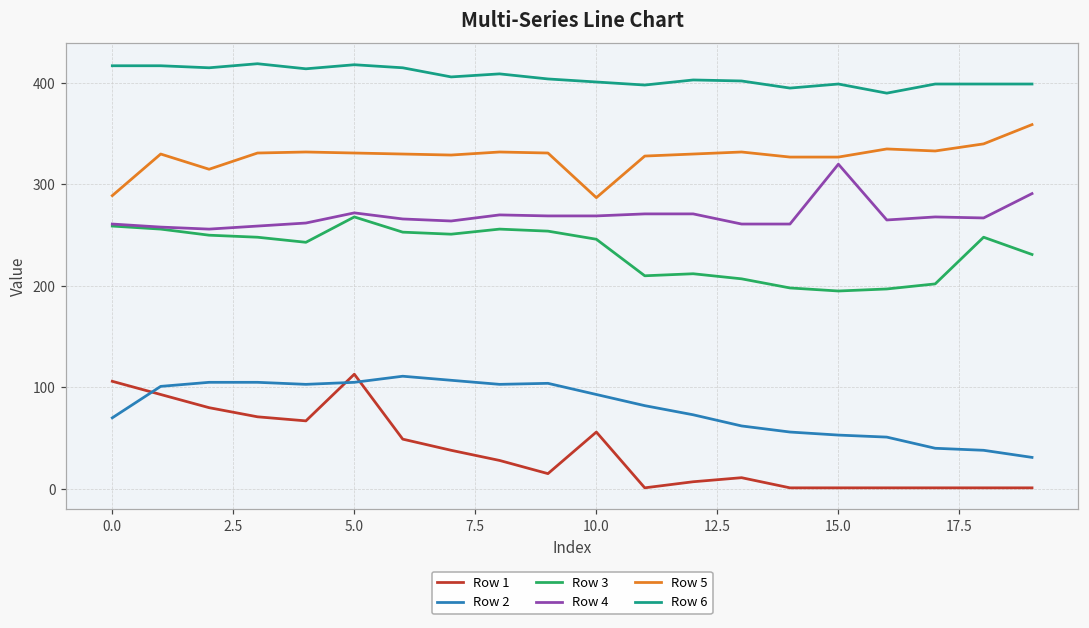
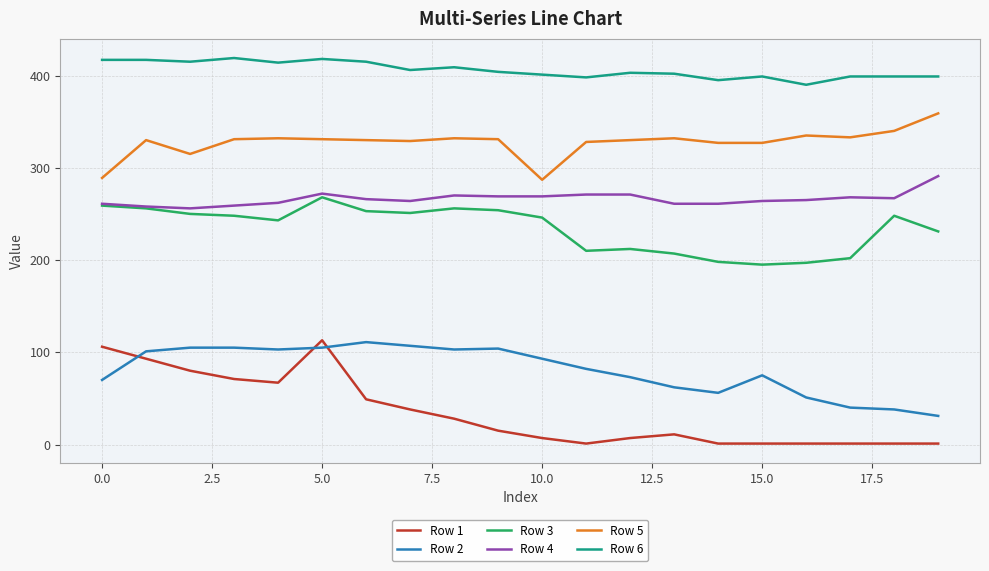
Row 1, 10.0: 60 -> 10
Row 2, 15.0: 50 -> 80
Row 4, 15.0: 320 -> 260
